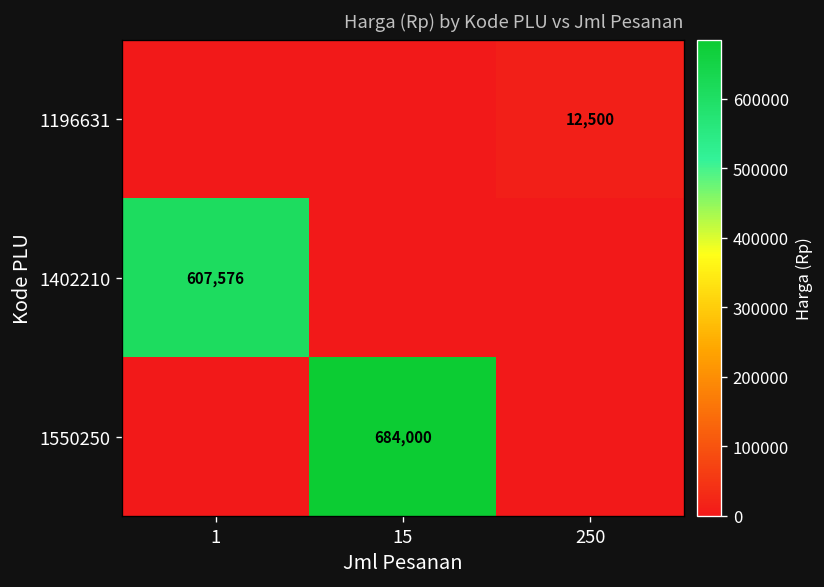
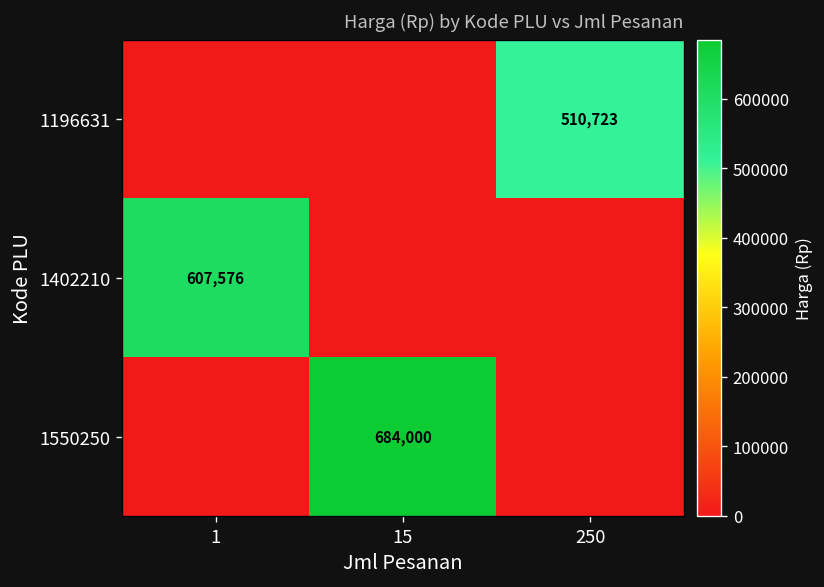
1196631, 250: 12,500 -> 510,723
